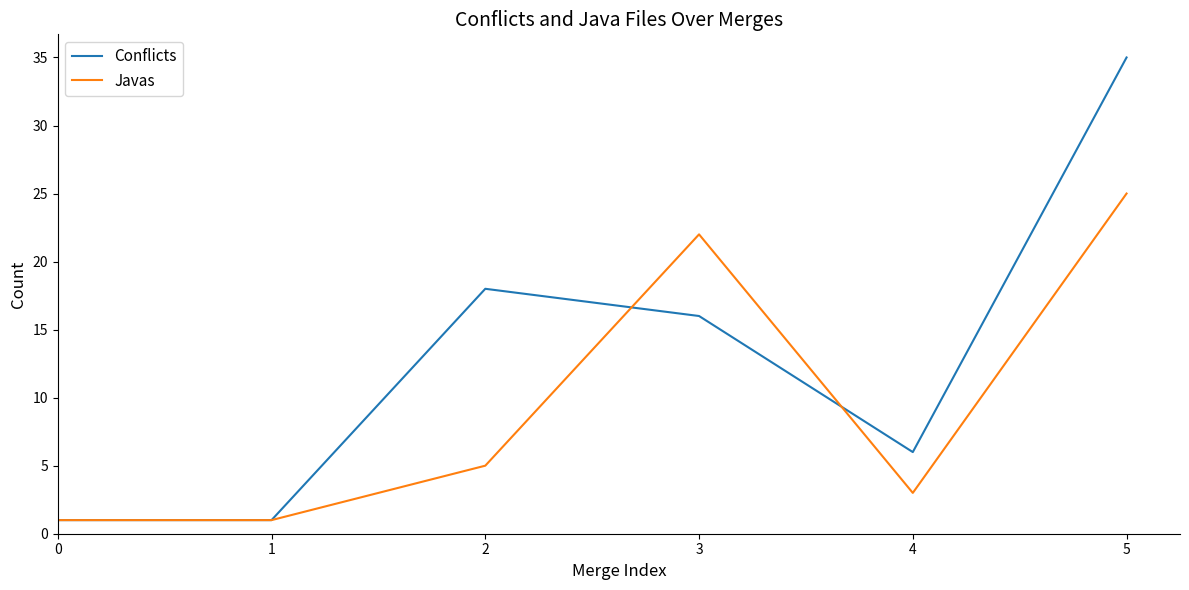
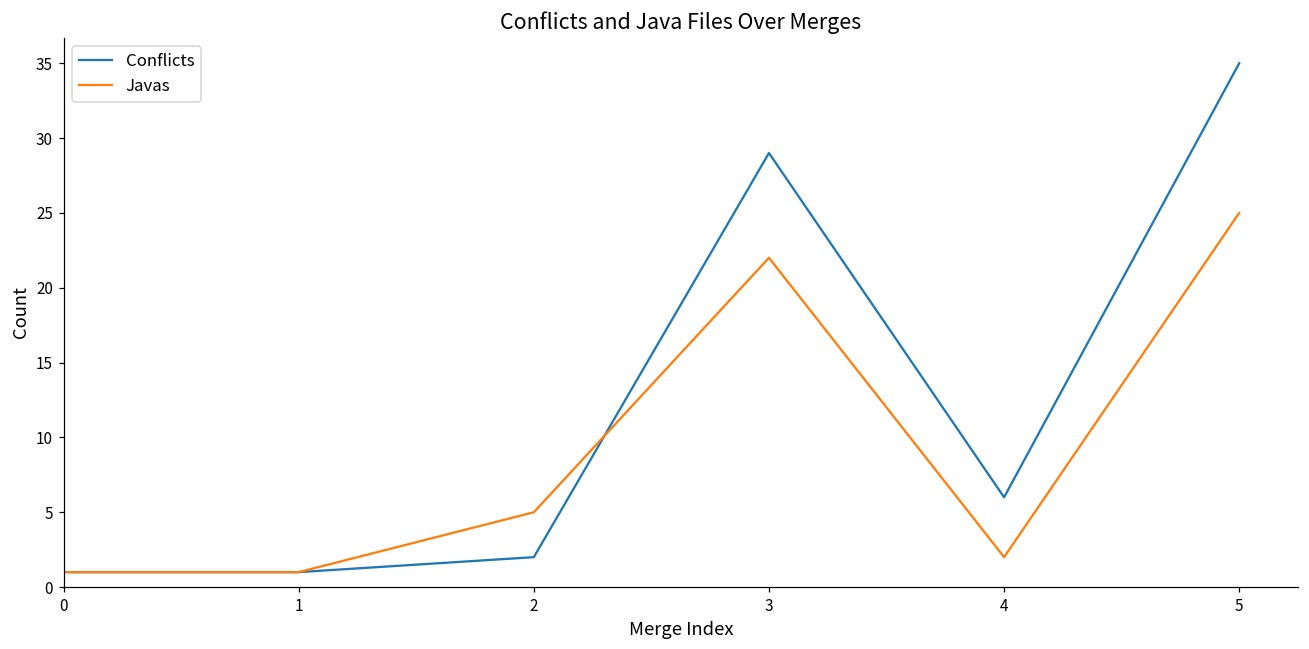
Conflicts, 2: 18 -> 2
Conflicts, 3: 16 -> 29
Javas, 4: 3 -> 2
